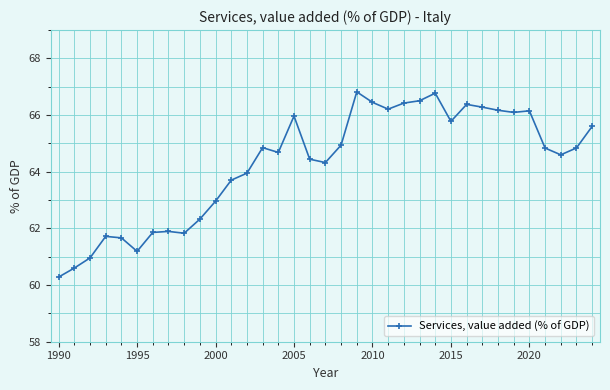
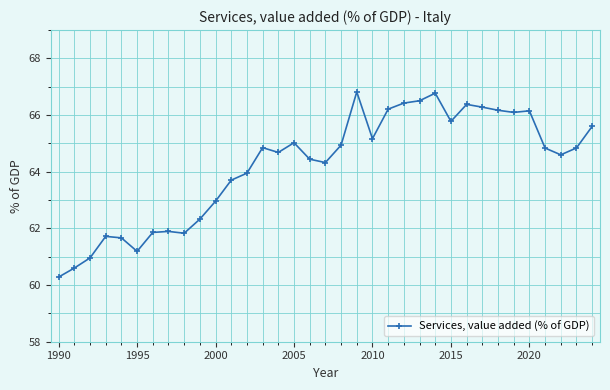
2005: 66.0 -> 65.0
2010: 66.4 -> 65.2
